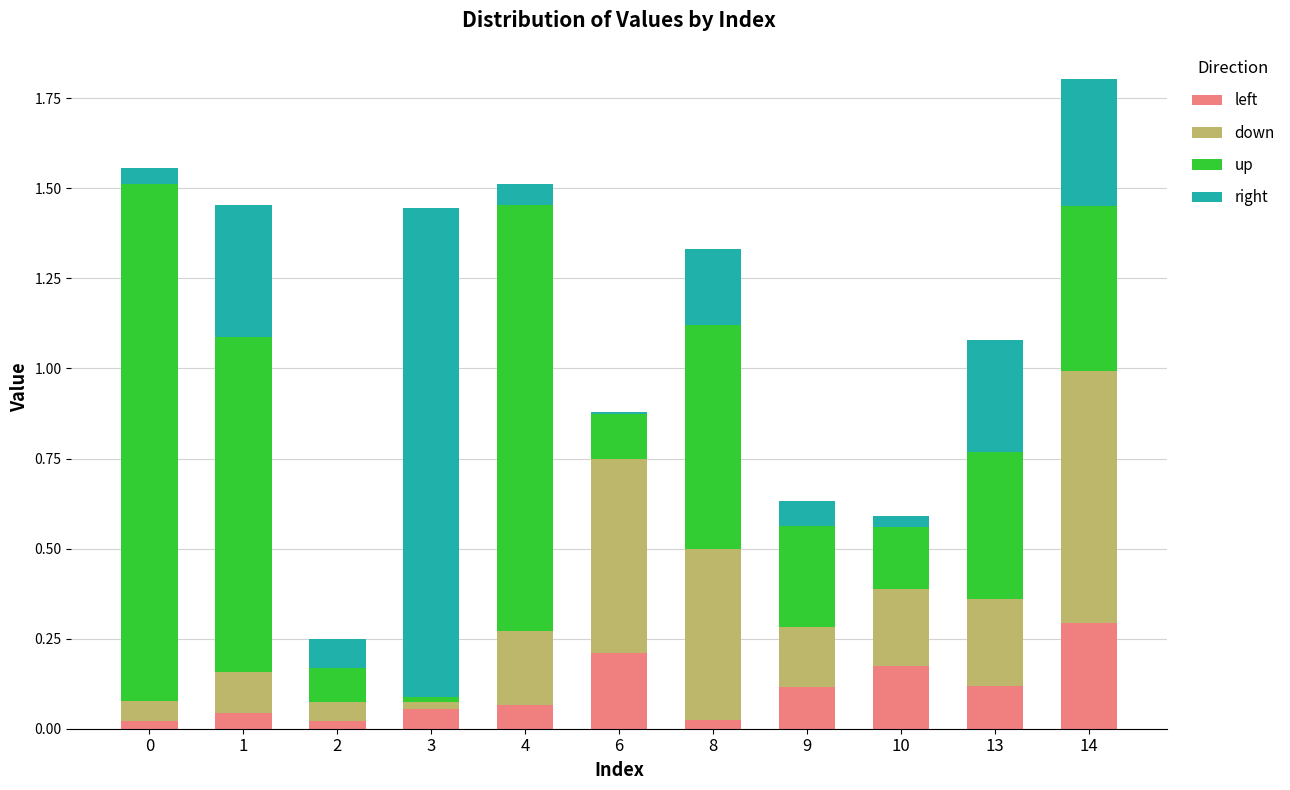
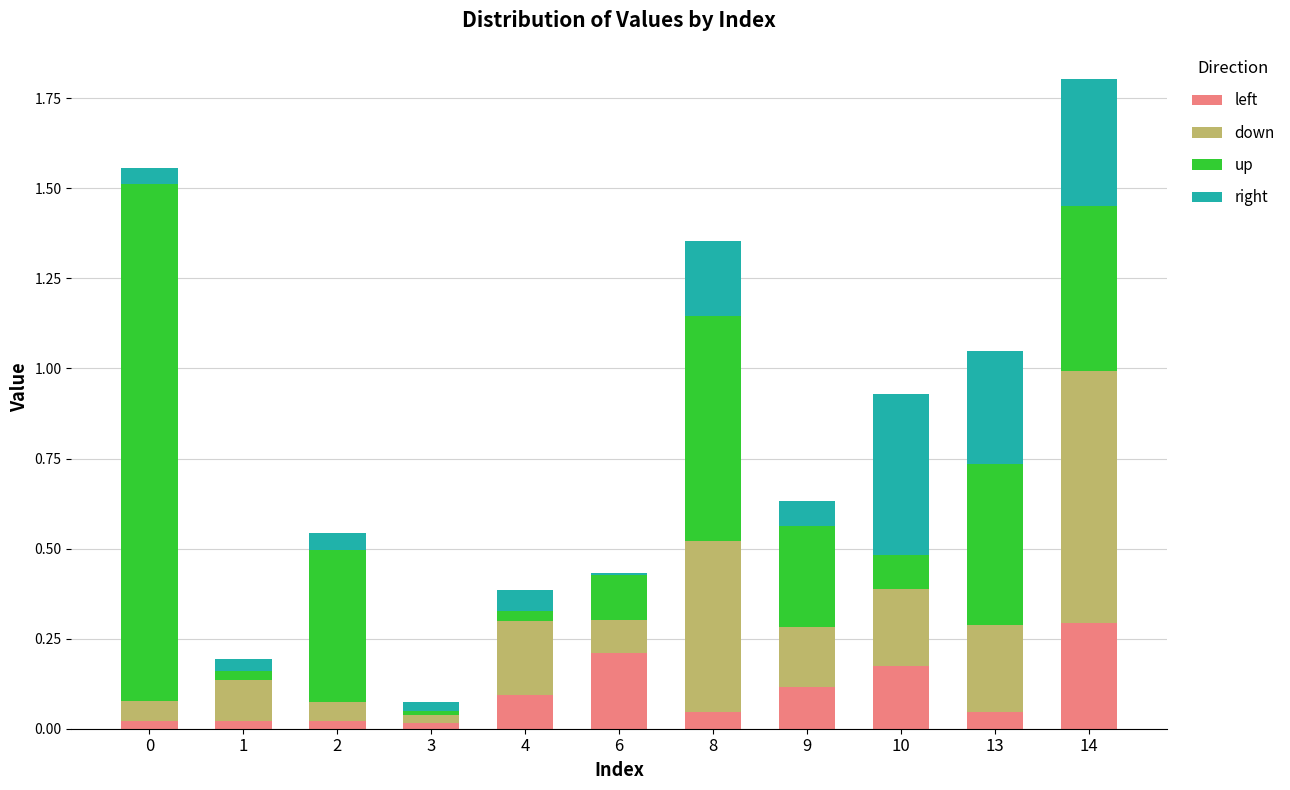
left, 1: 0.04 -> 0.02
up, 1: 0.93 -> 0.02
right, 1: 0.37 -> 0.03
up, 2: 0.09 -> 0.42
right, 2: 0.08 -> 0.05
left, 3: 0.05 -> 0.02
right, 3: 1.36 -> 0.02
left, 4: 0.07 -> 0.09
up, 4: 1.18 -> 0.03
down, 6: 0.54 -> 0.09
left, 8: 0.02 -> 0.05
up, 10: 0.17 -> 0.09
right, 10: 0.03 -> 0.44
left, 13: 0.12 -> 0.05
up, 13: 0.41 -> 0.45
